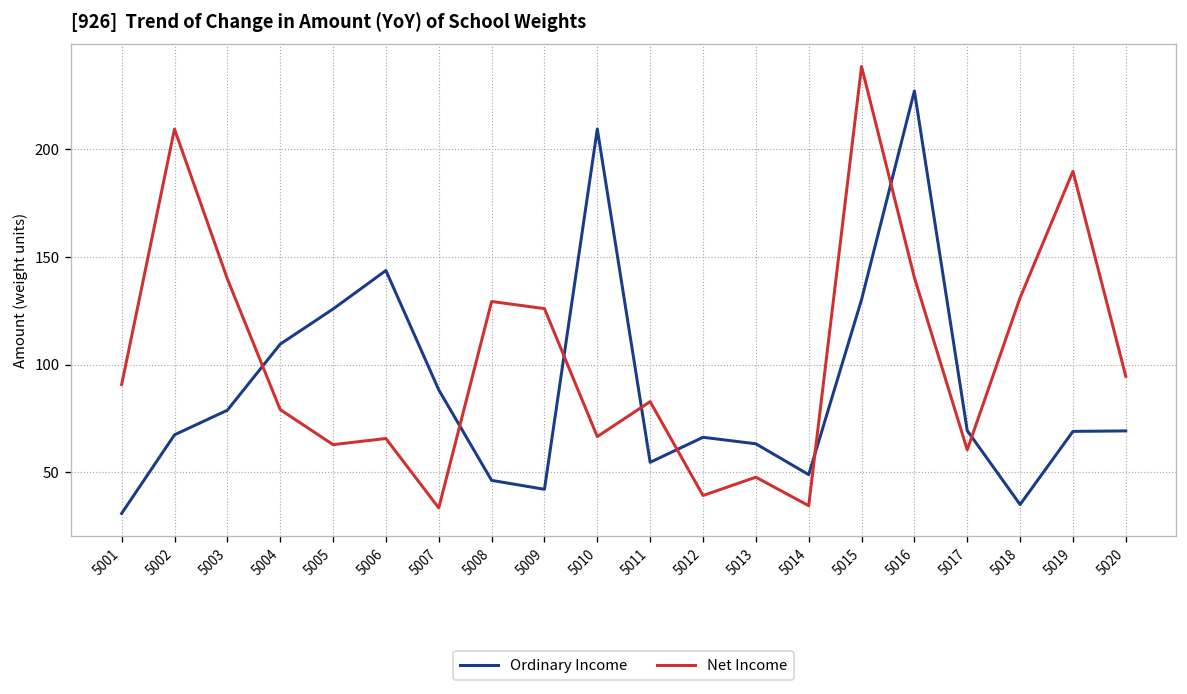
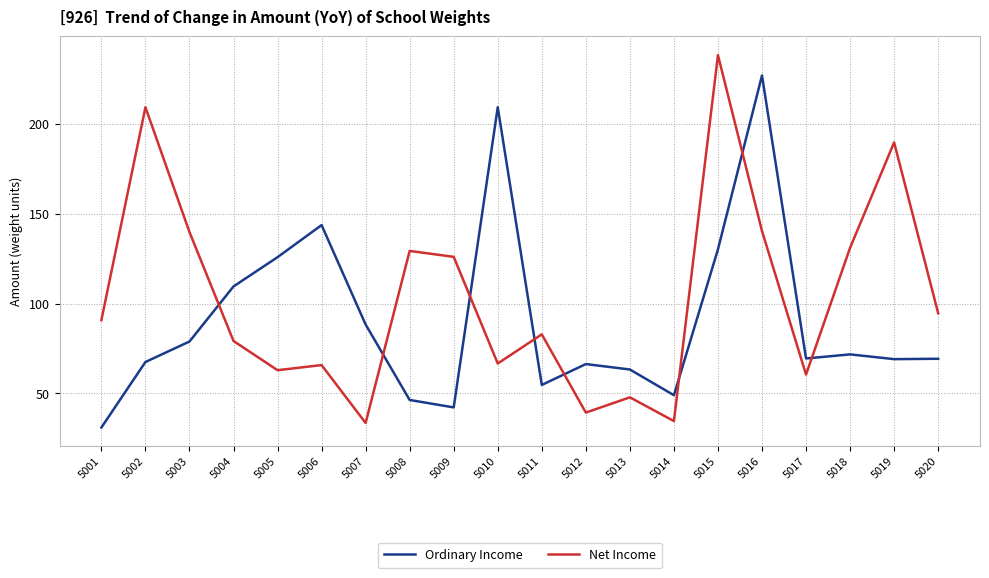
Ordinary Income, 5018: 35 -> 72
